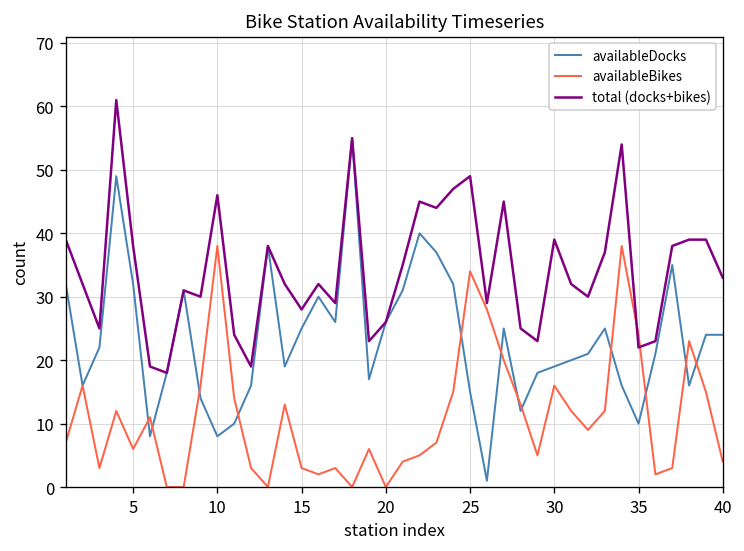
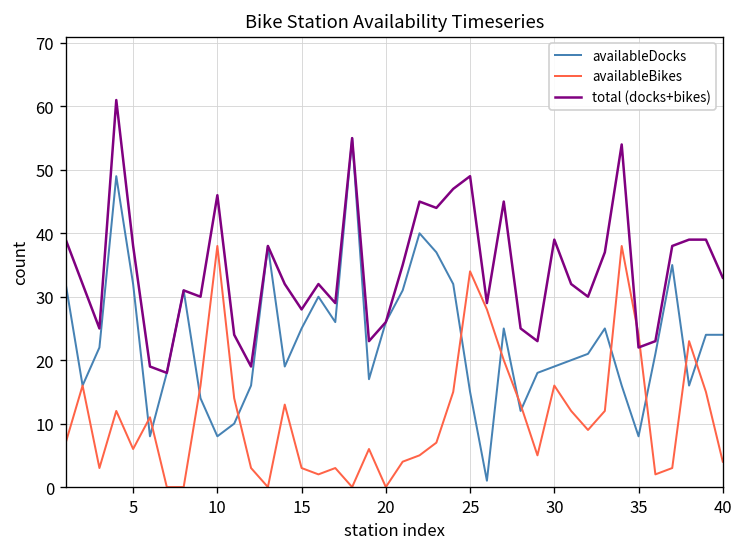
availableDocks, 35: 10 -> 8
